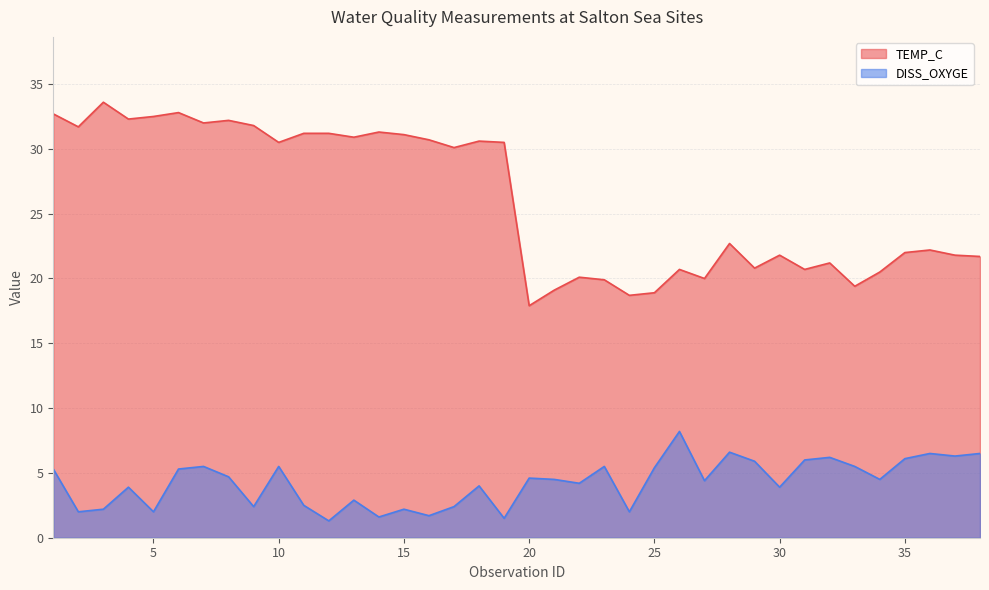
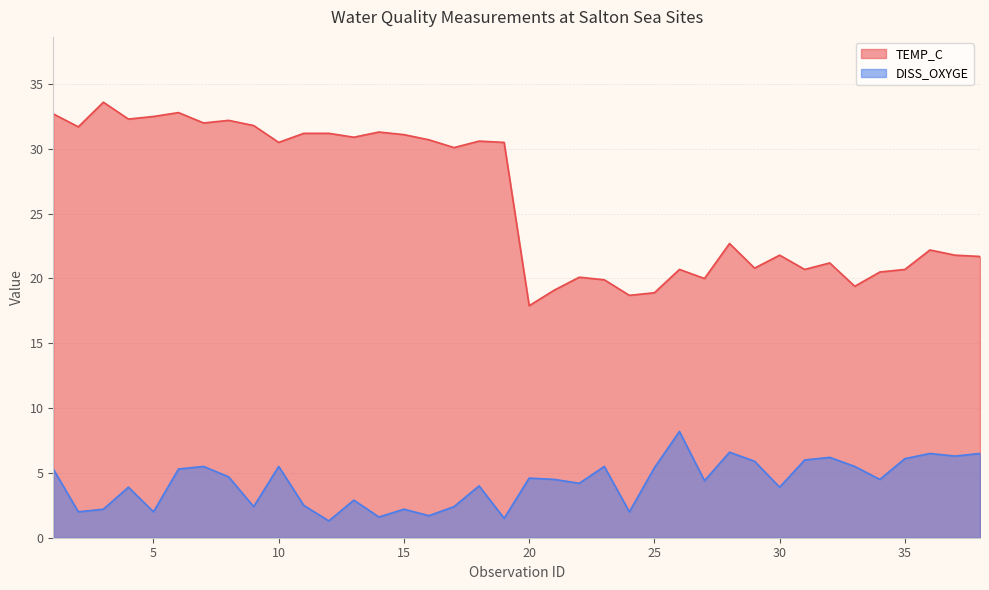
TEMP_C, 35: 22.0 -> 20.7
